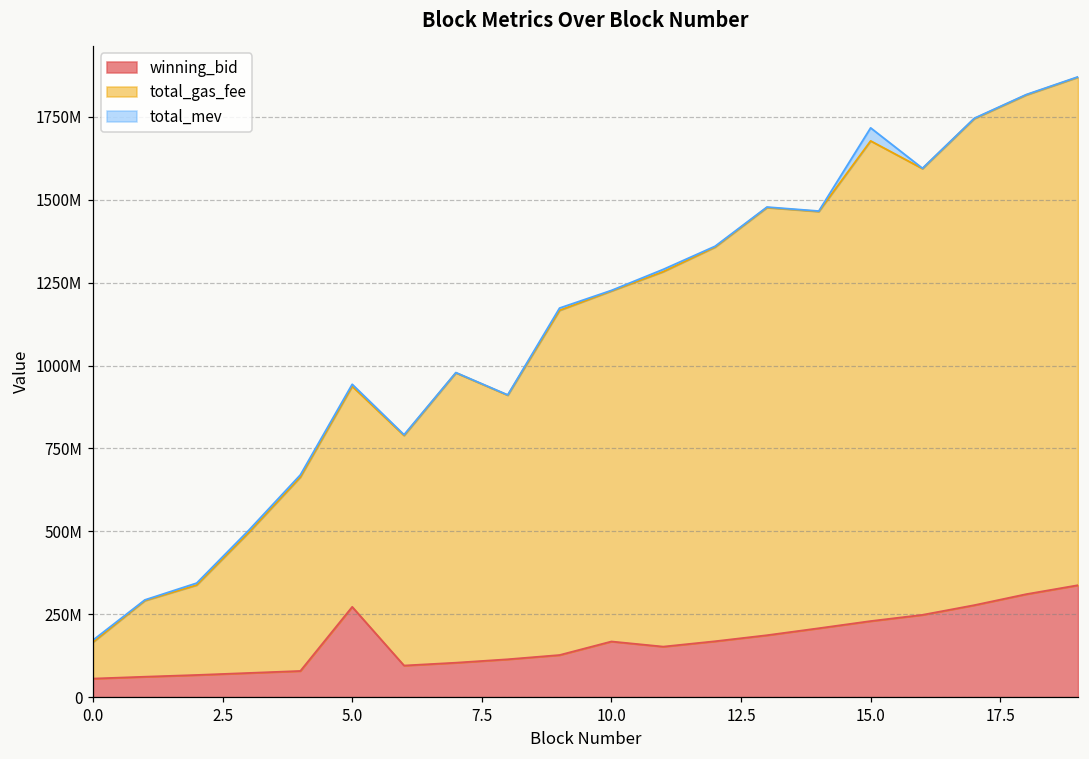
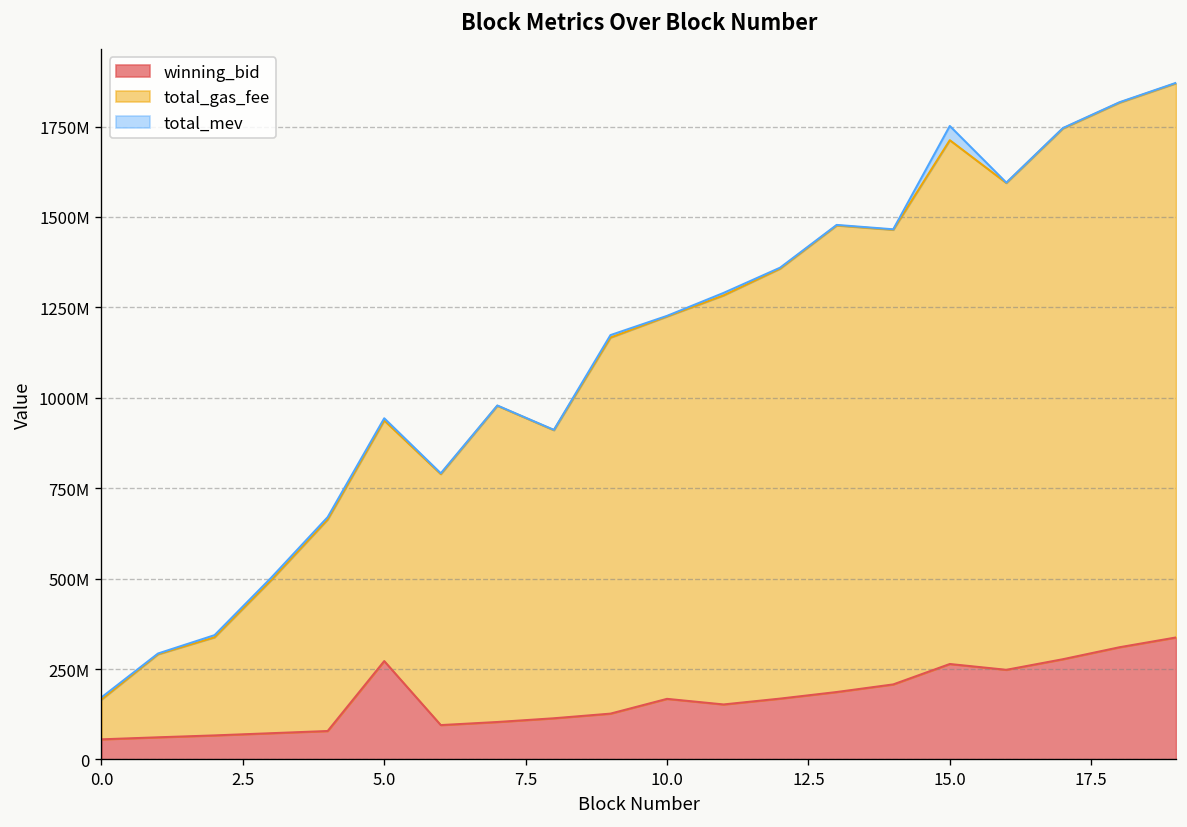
winning_bid, 15.0: 230000000 -> 260000000
